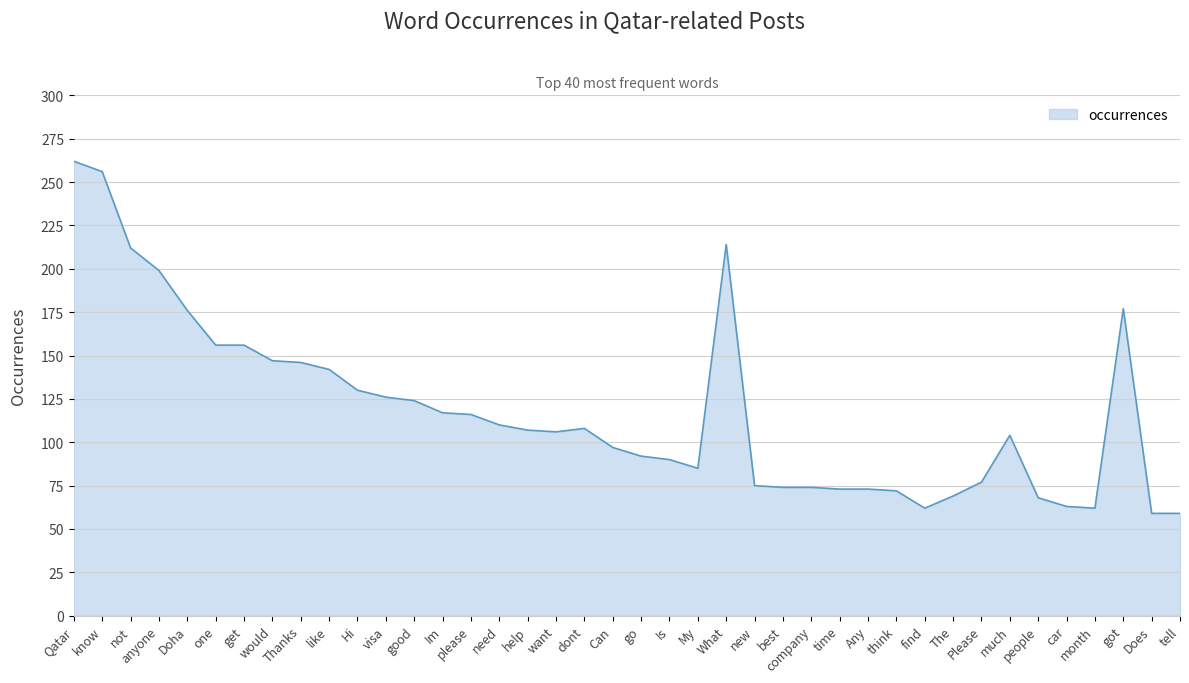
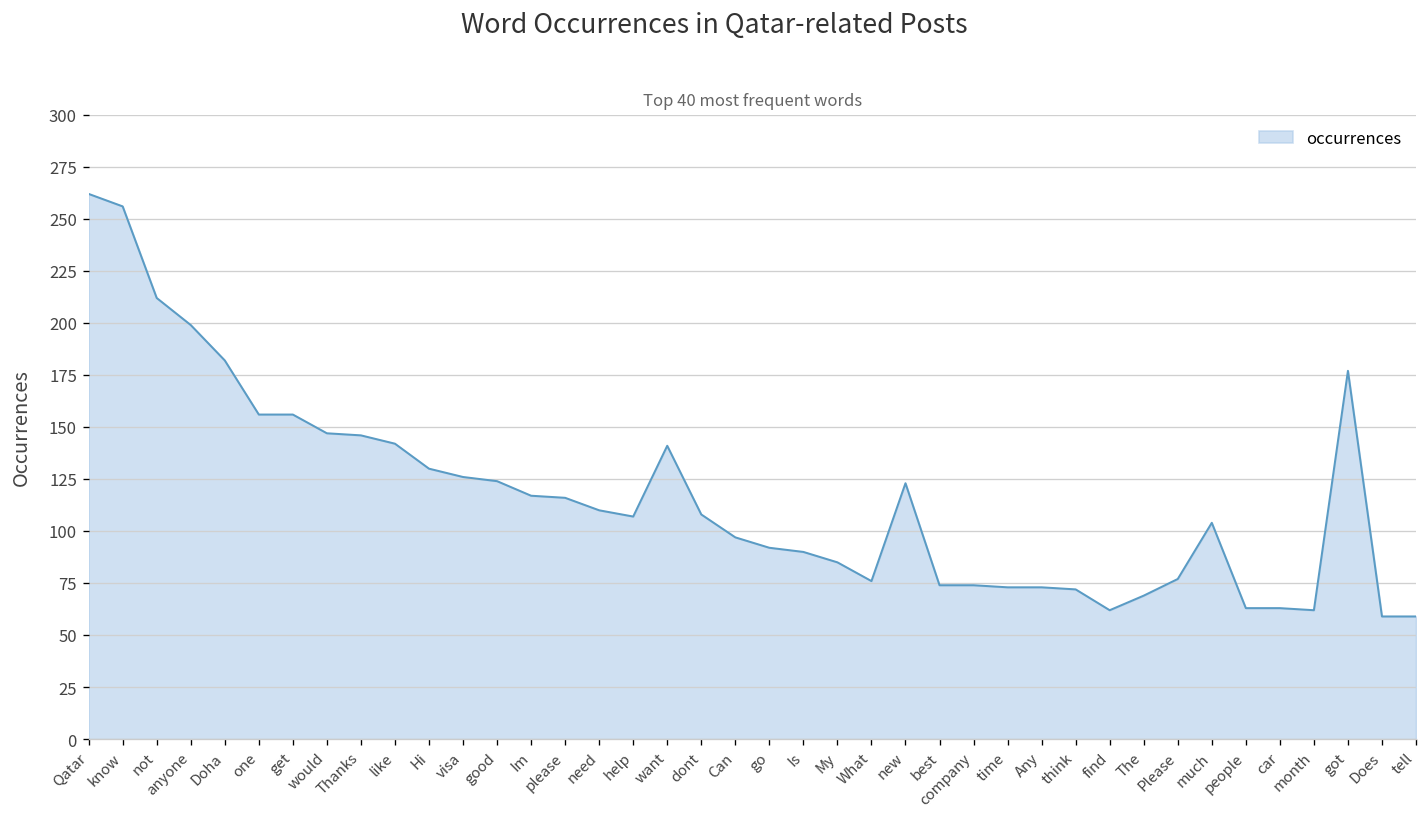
Doha: 176 -> 182
want: 106 -> 141
What: 214 -> 76
new: 75 -> 123
people: 68 -> 63
